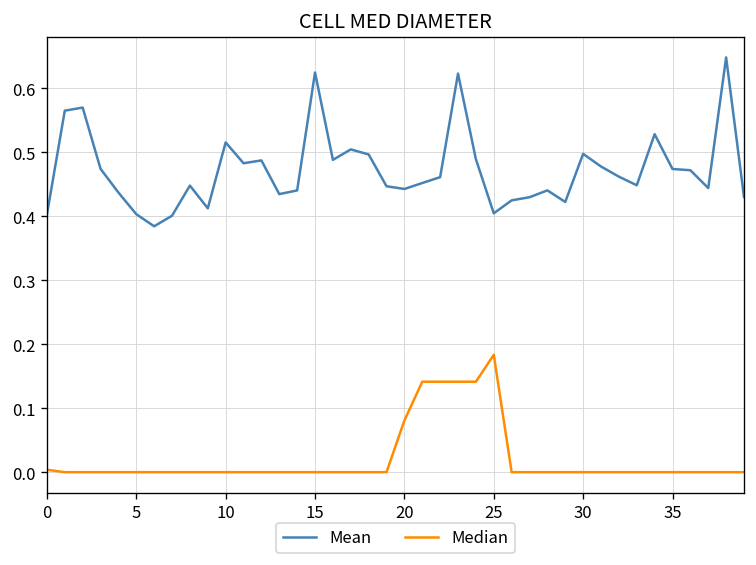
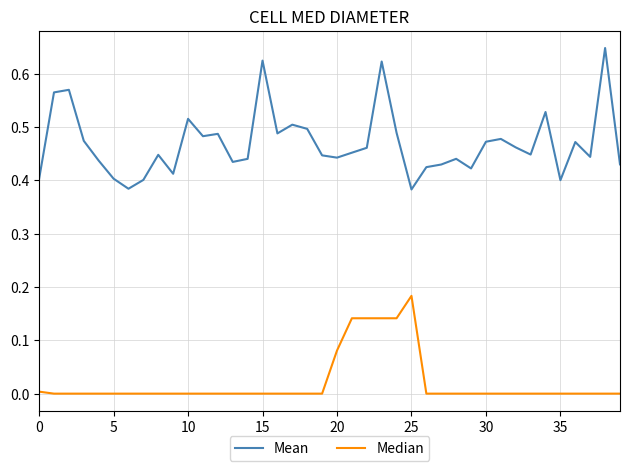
Mean, 25: 0.40 -> 0.38
Mean, 30: 0.50 -> 0.47
Mean, 35: 0.47 -> 0.40
